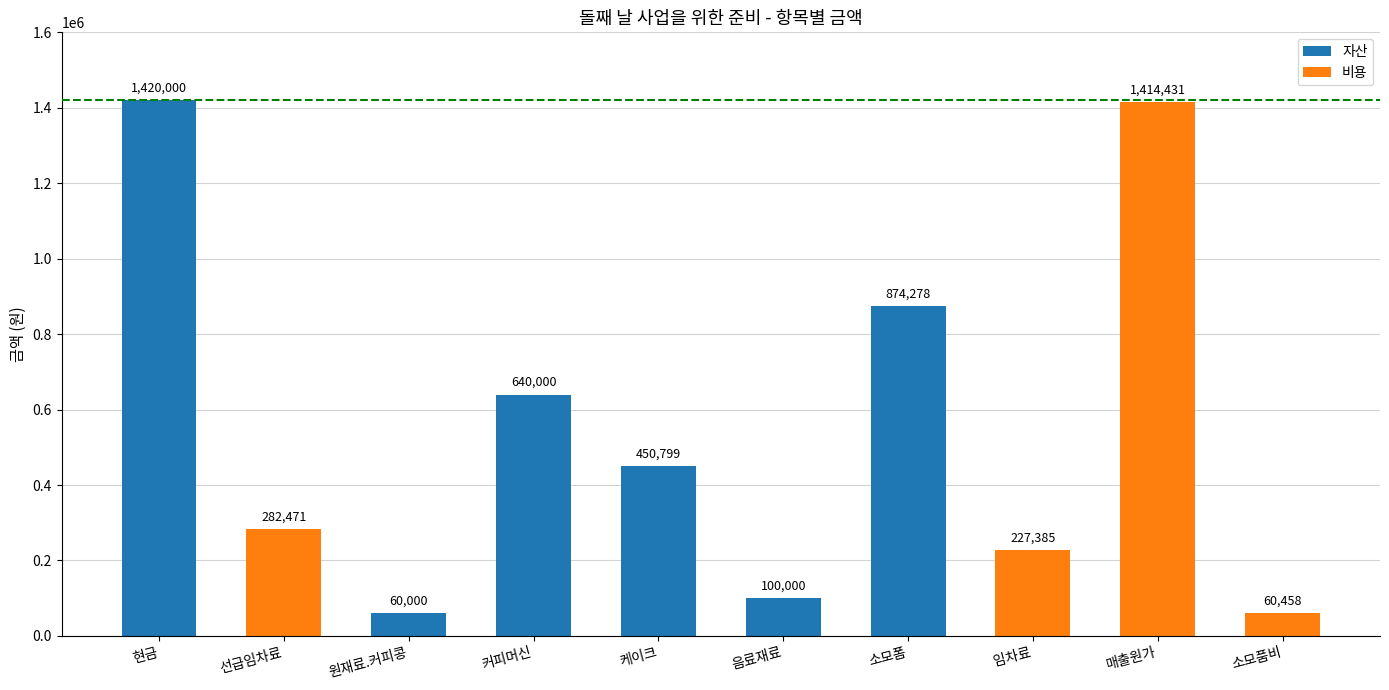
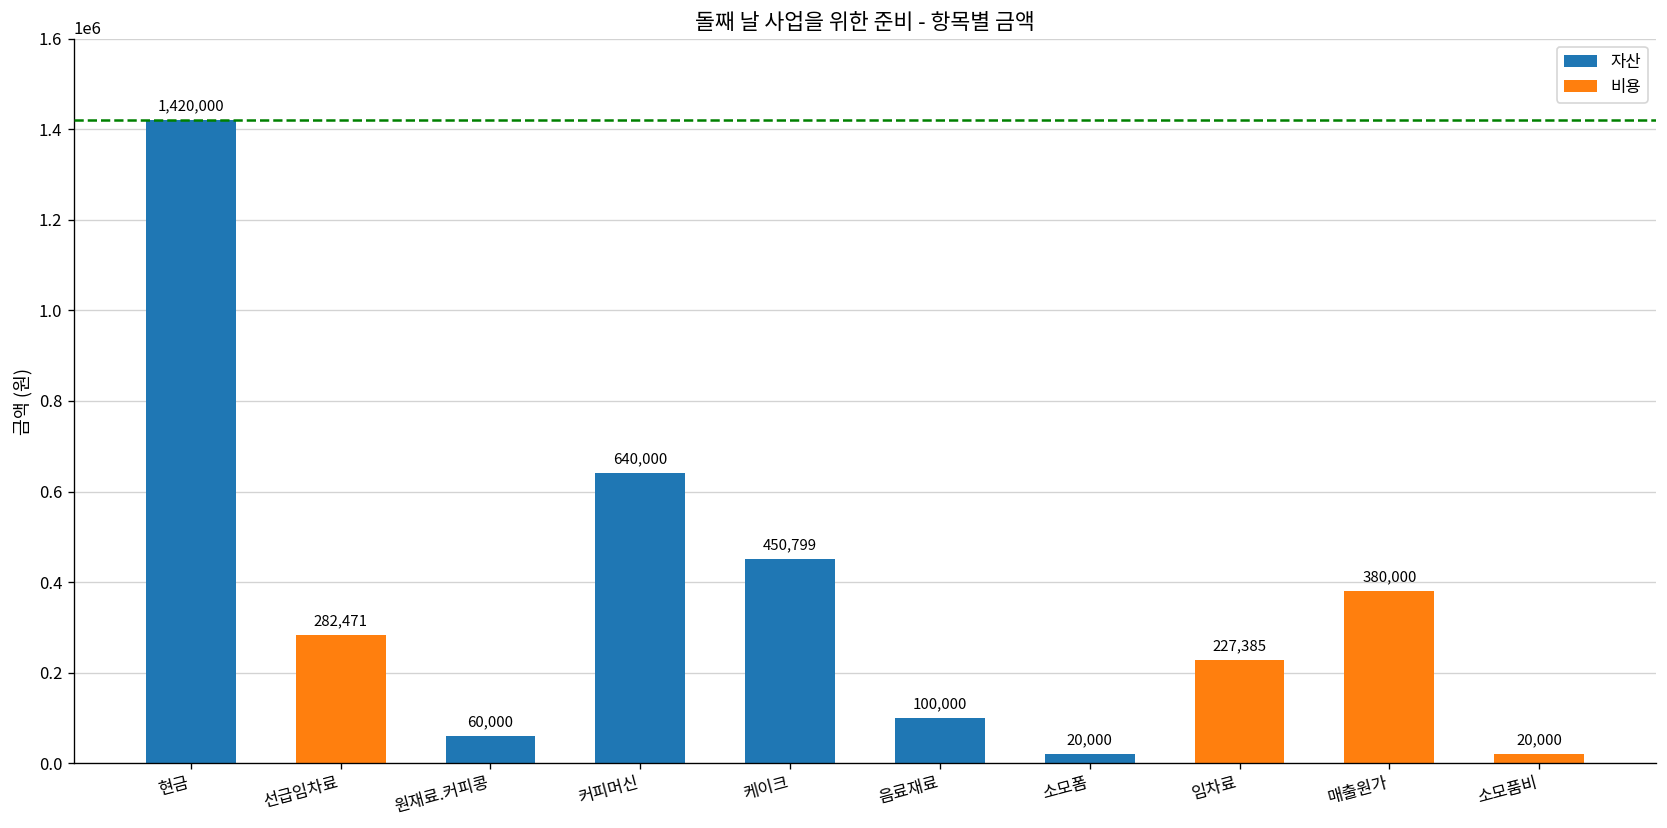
소모폼: 874,278 -> 20,000
매출원가: 1,414,431 -> 380,000
소모품비: 60,458 -> 20,000
